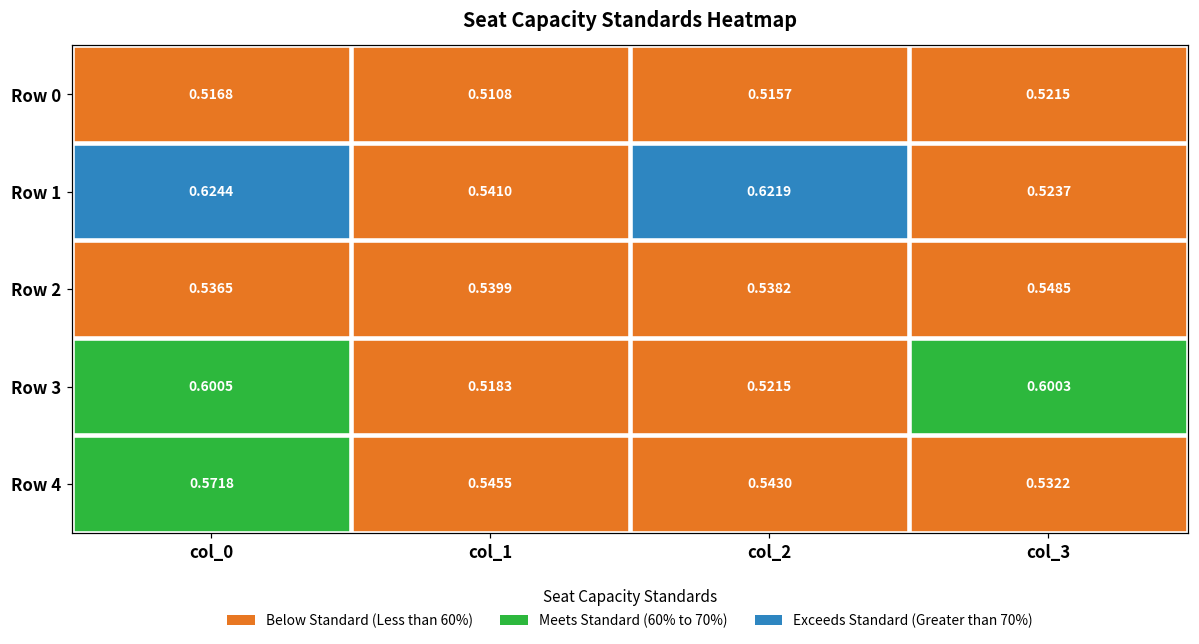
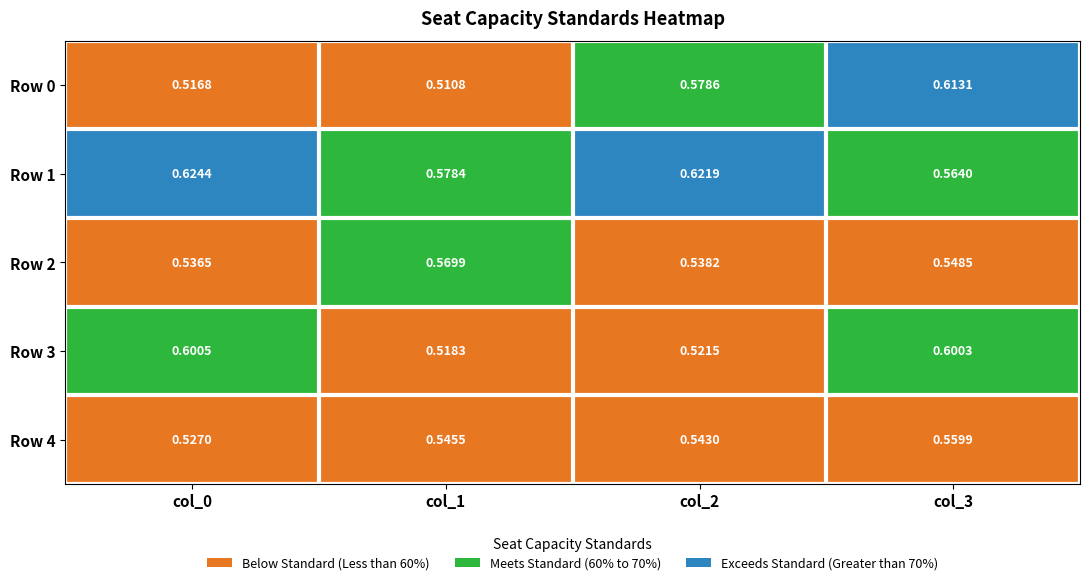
Row 0, col_2: 0.5157 -> 0.5786
Row 0, col_3: 0.5215 -> 0.6131
Row 1, col_1: 0.5410 -> 0.5784
Row 1, col_3: 0.5237 -> 0.5640
Row 2, col_1: 0.5399 -> 0.5699
Row 4, col_0: 0.5718 -> 0.5270
Row 4, col_3: 0.5322 -> 0.5599
